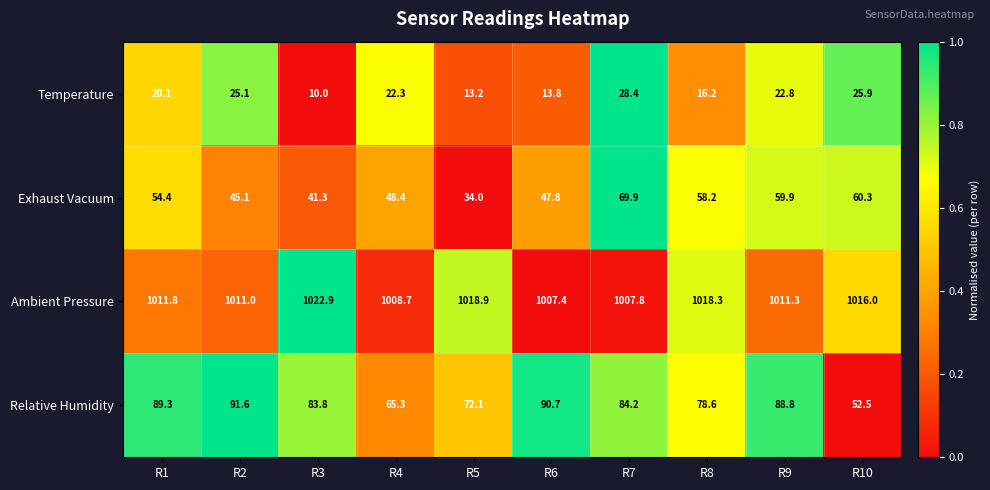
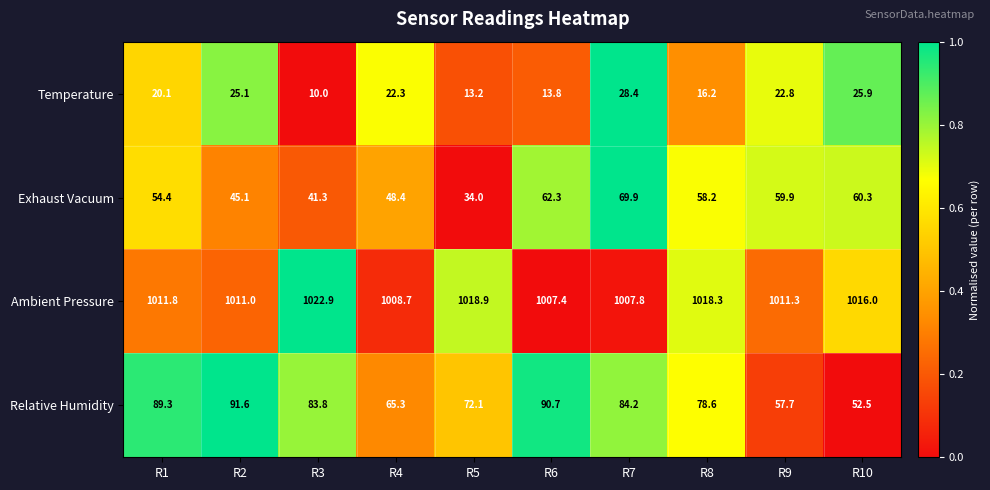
Exhaust Vacuum, R6: 47.8 -> 62.3
Relative Humidity, R9: 88.8 -> 57.7
